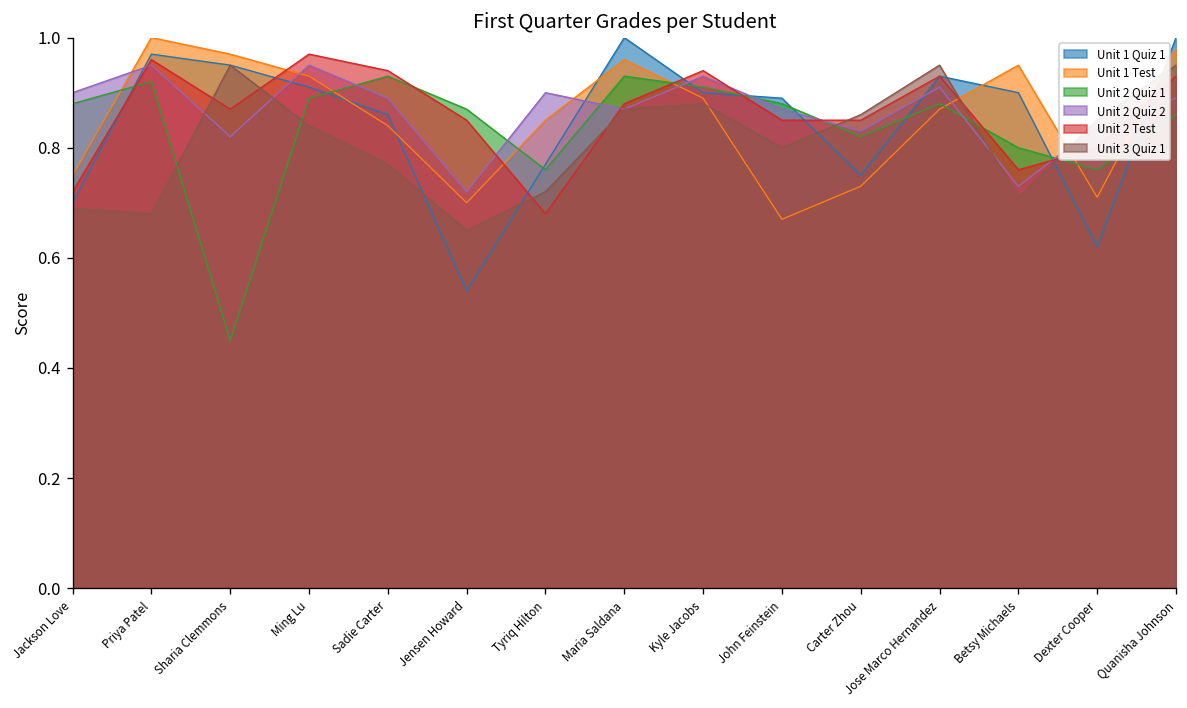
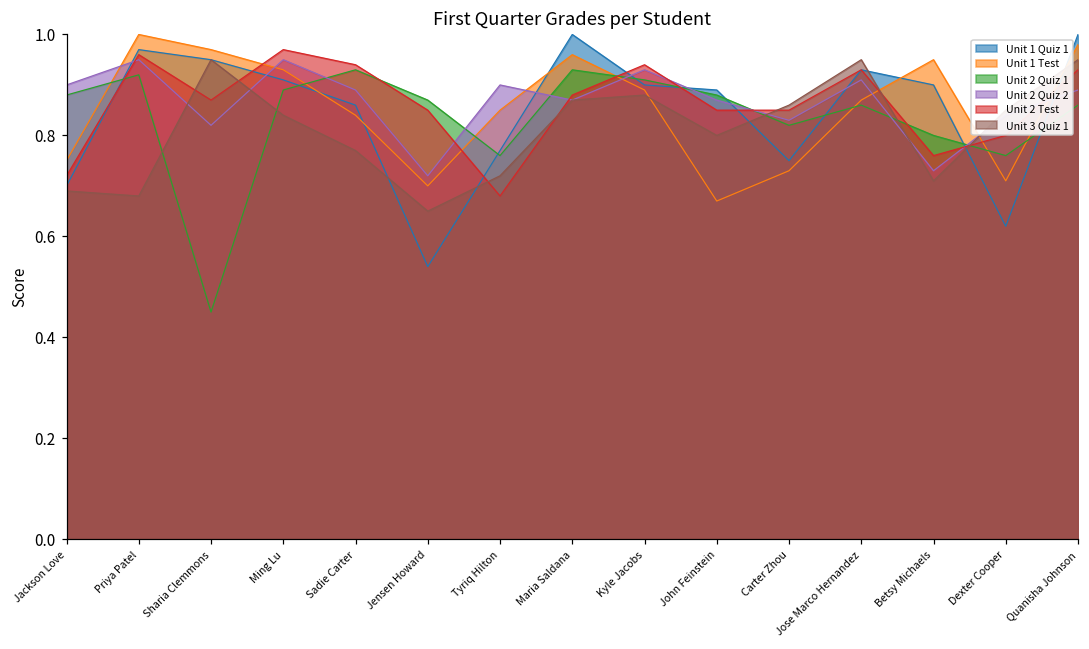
Unit 2 Quiz 1, Jose Marco Hernandez: 0.88 -> 0.86
